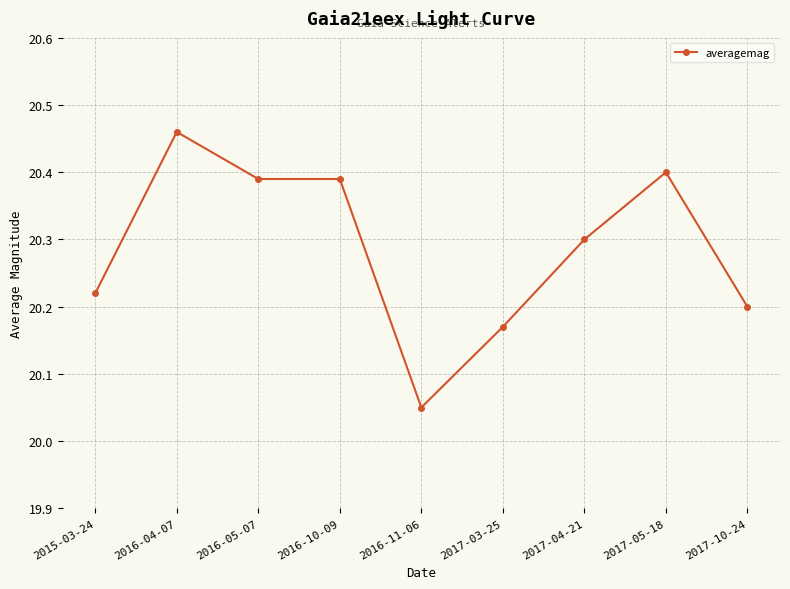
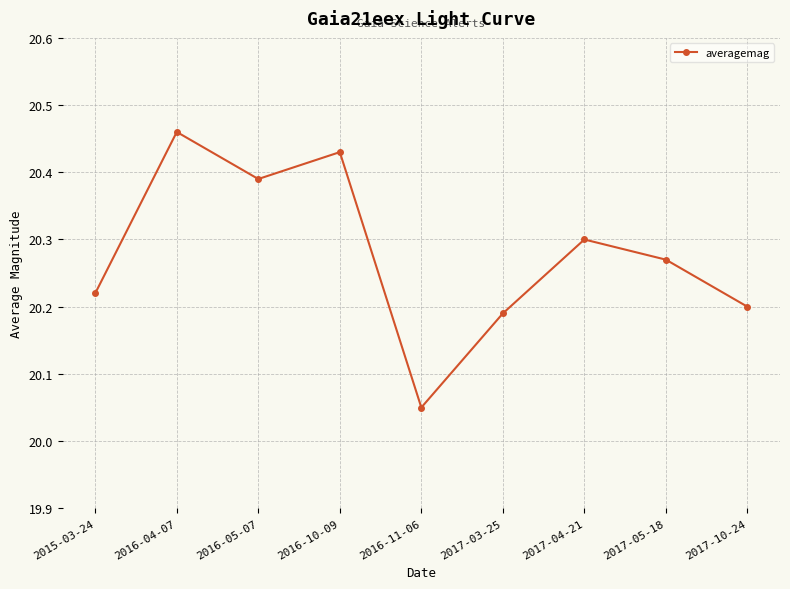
2016-10-09: 20.39 -> 20.43
2017-03-25: 20.17 -> 20.19
2017-05-18: 20.40 -> 20.27
